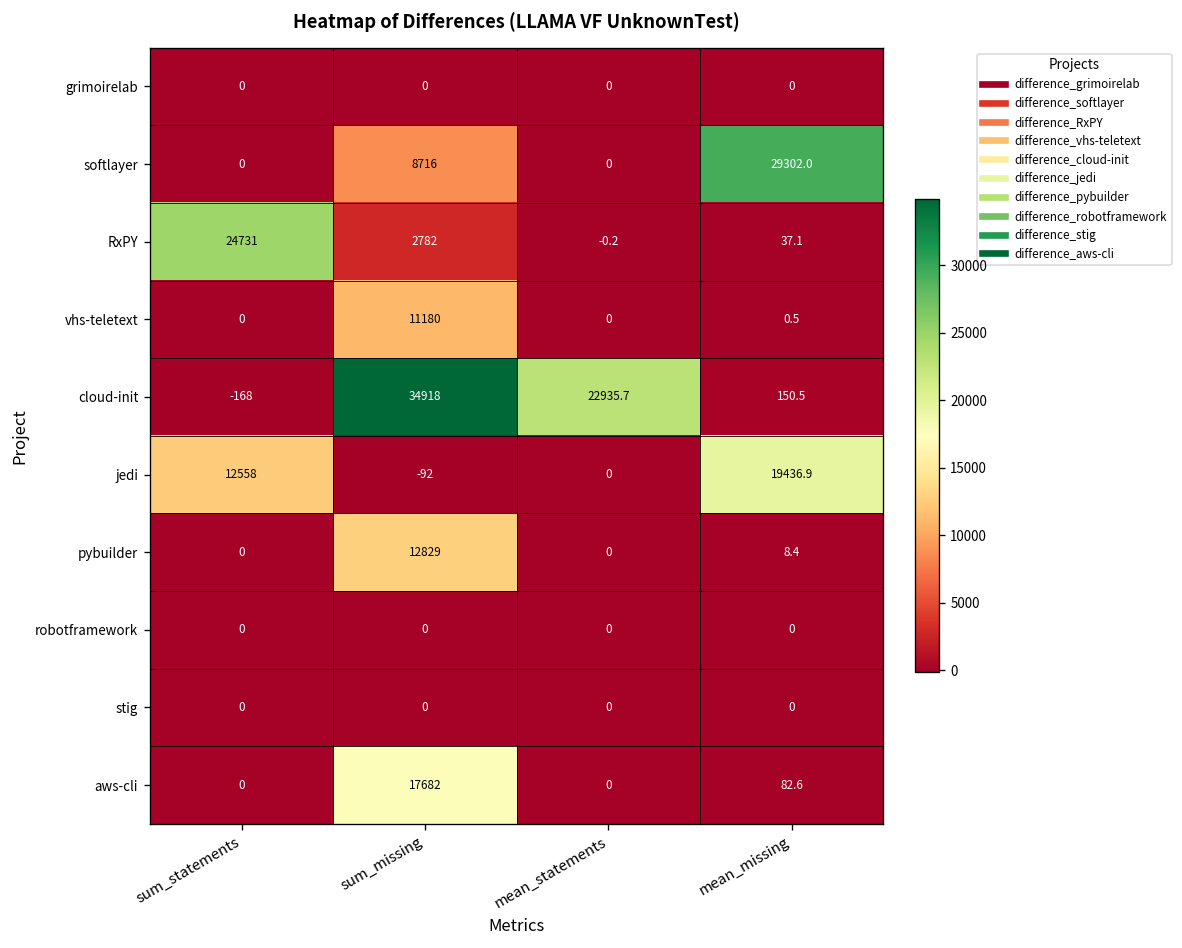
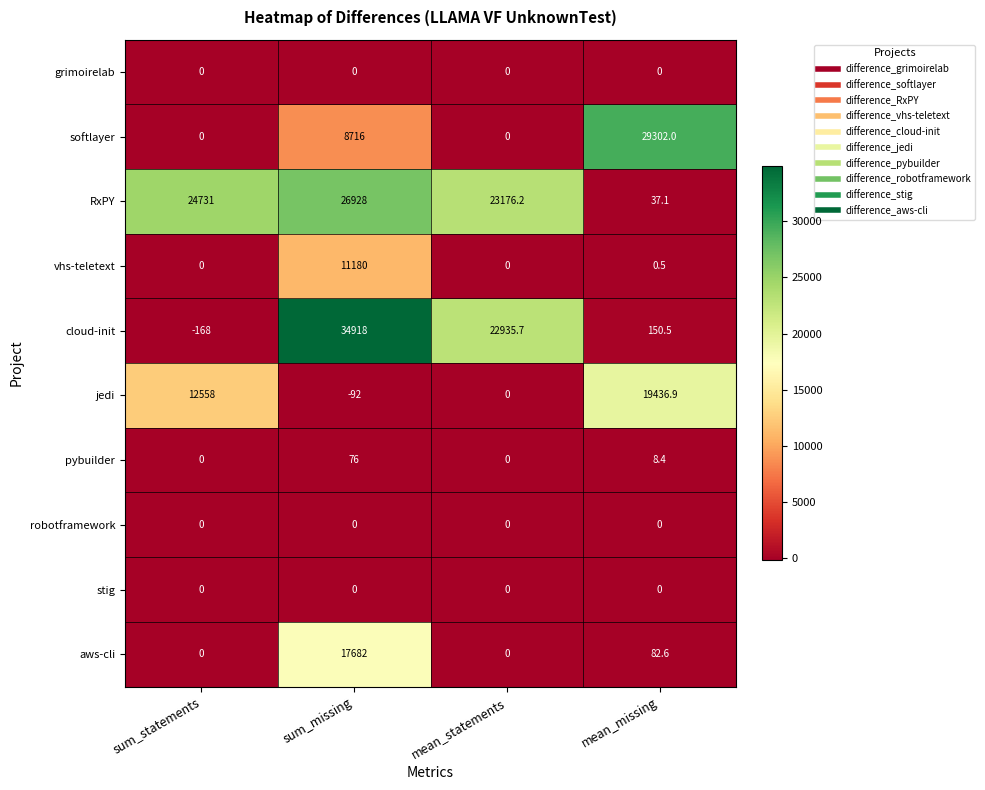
RxPY, sum_missing: 2782 -> 26928
RxPY, mean_statements: -0.2 -> 23176.2
pybuilder, sum_missing: 12829 -> 76
